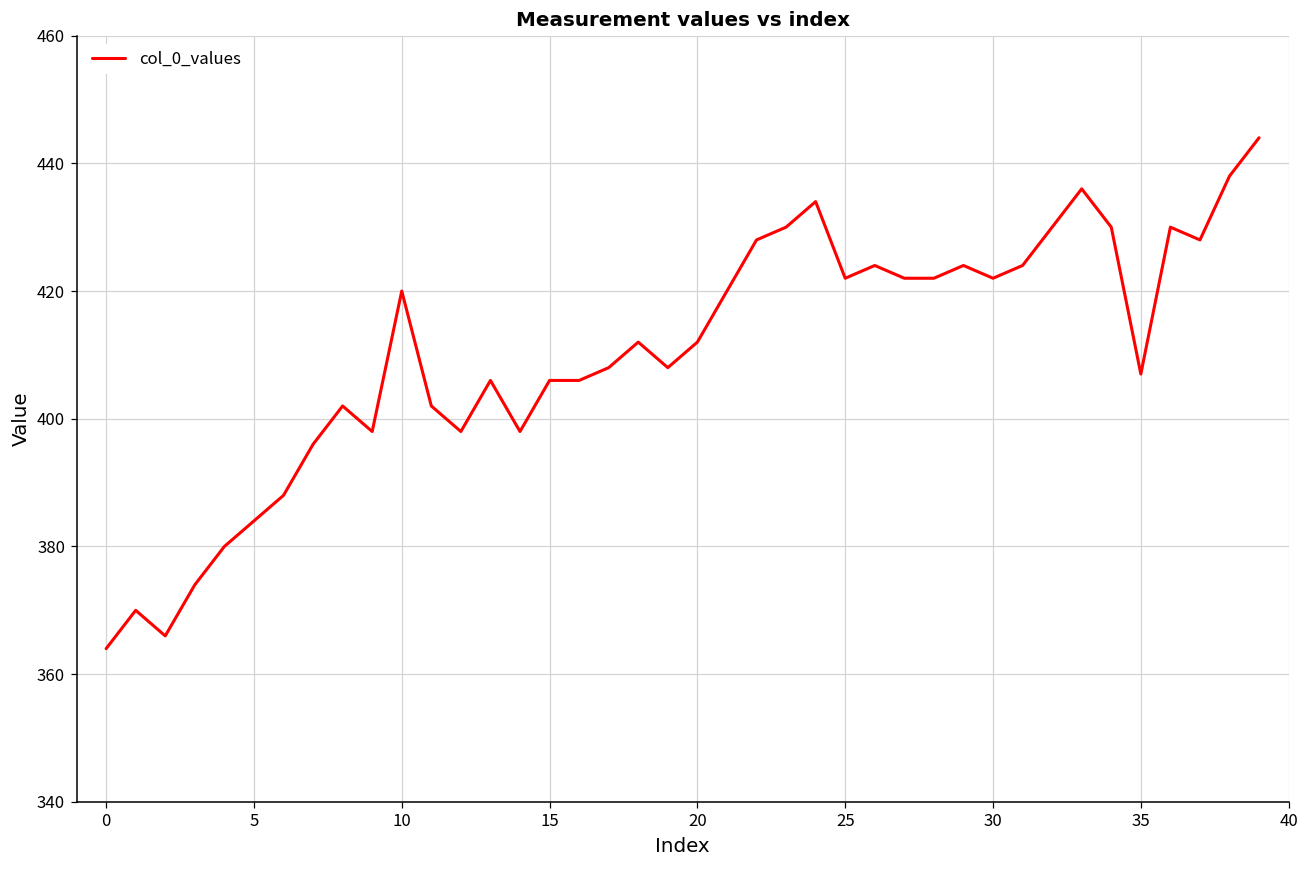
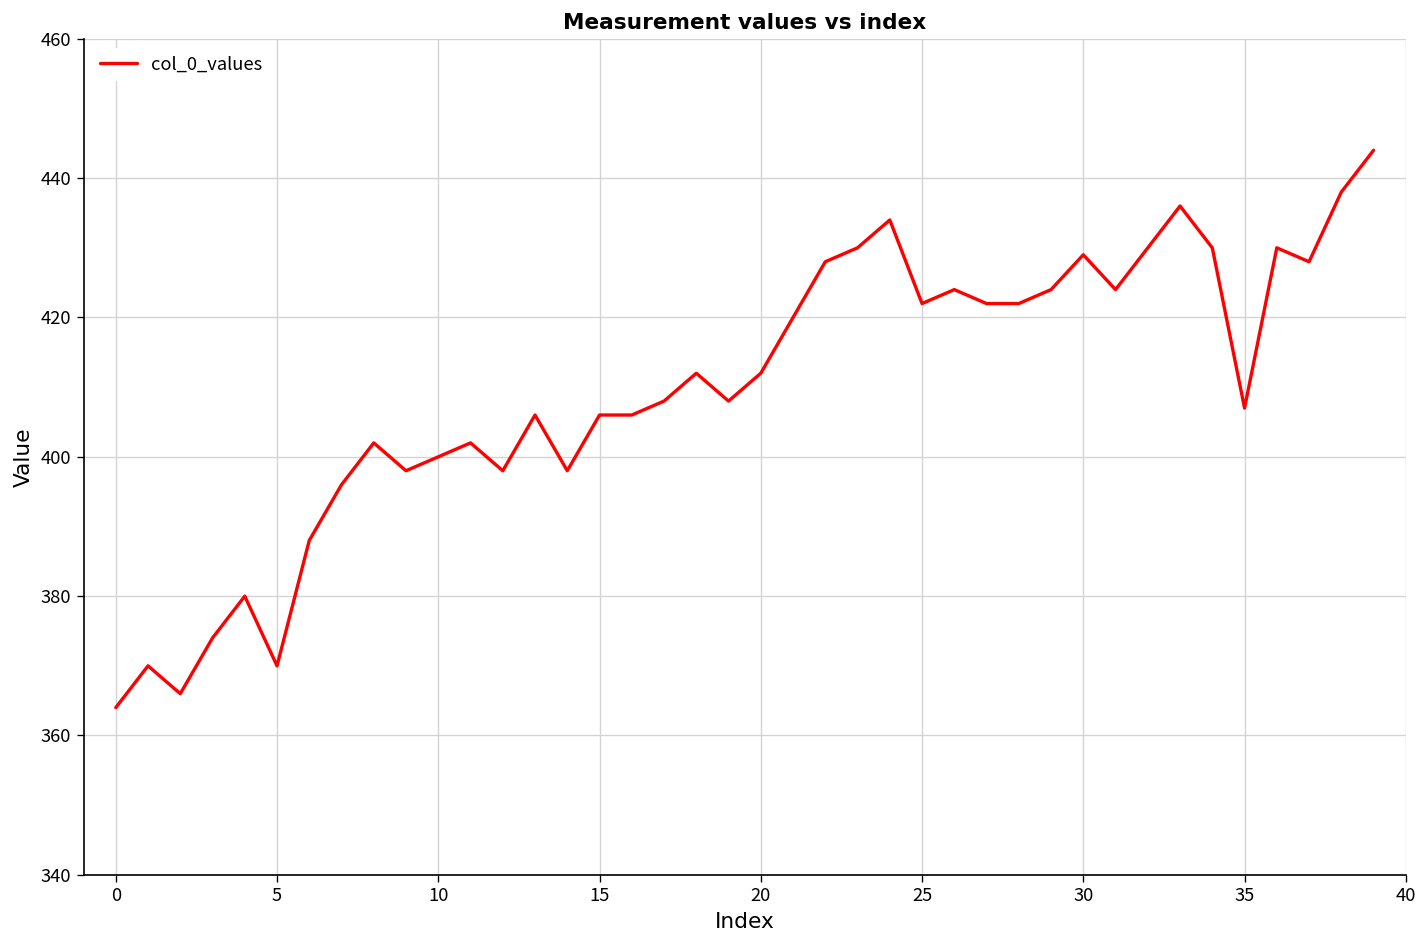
5: 384 -> 370
10: 420 -> 400
30: 422 -> 429
